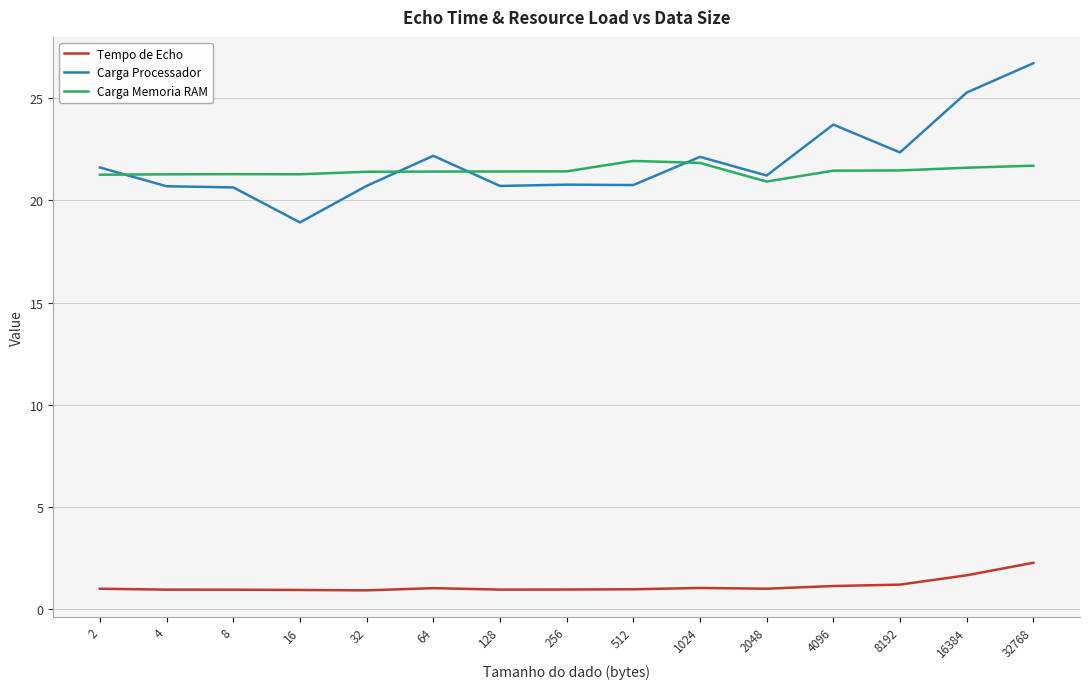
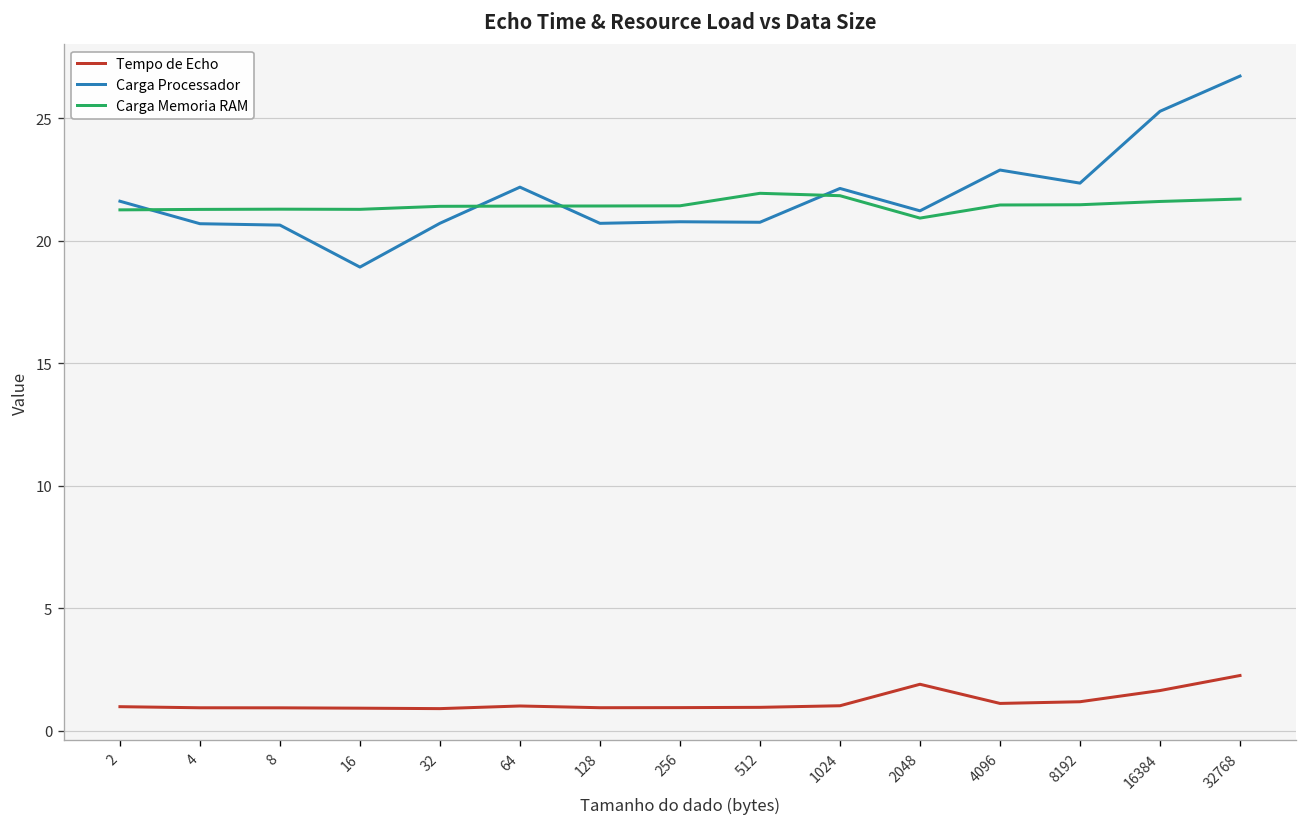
Tempo de Echo, 2048: 1.0 -> 1.9
Carga Processador, 4096: 23.7 -> 22.9
